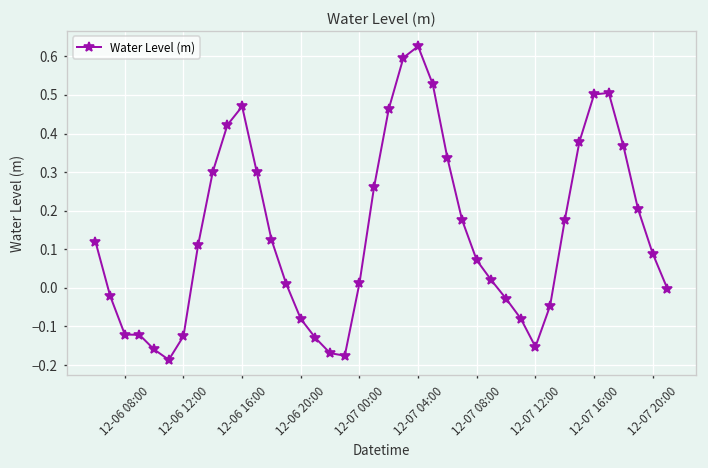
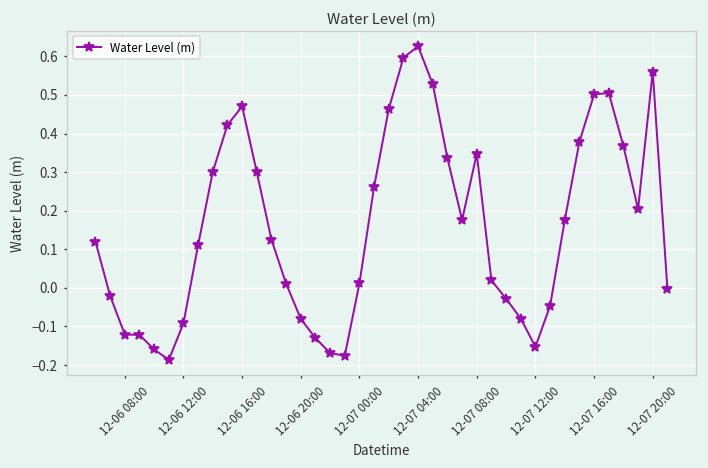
12-06 12:00: -0.13 -> -0.09
12-07 08:00: 0.07 -> 0.35
12-07 20:00: 0.09 -> 0.56
